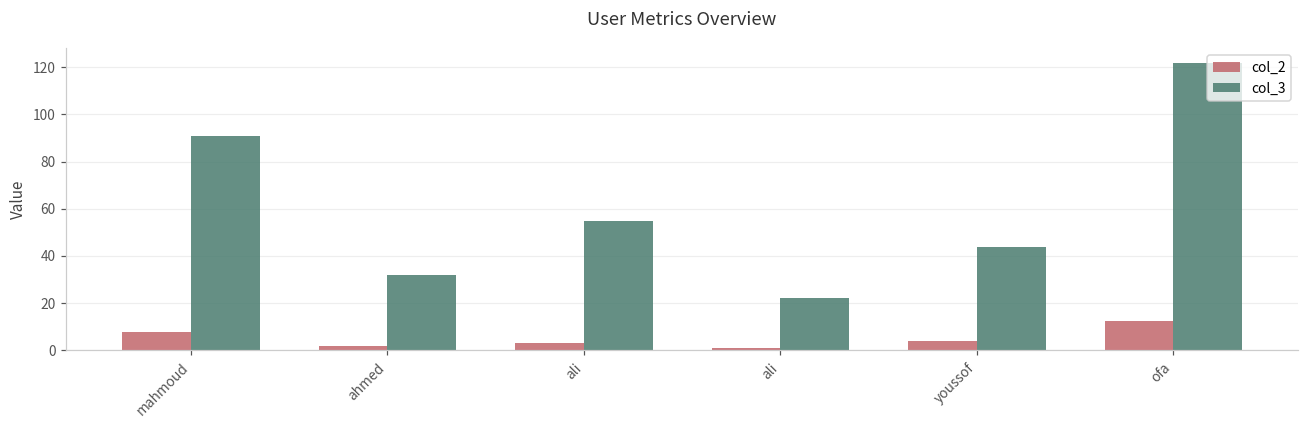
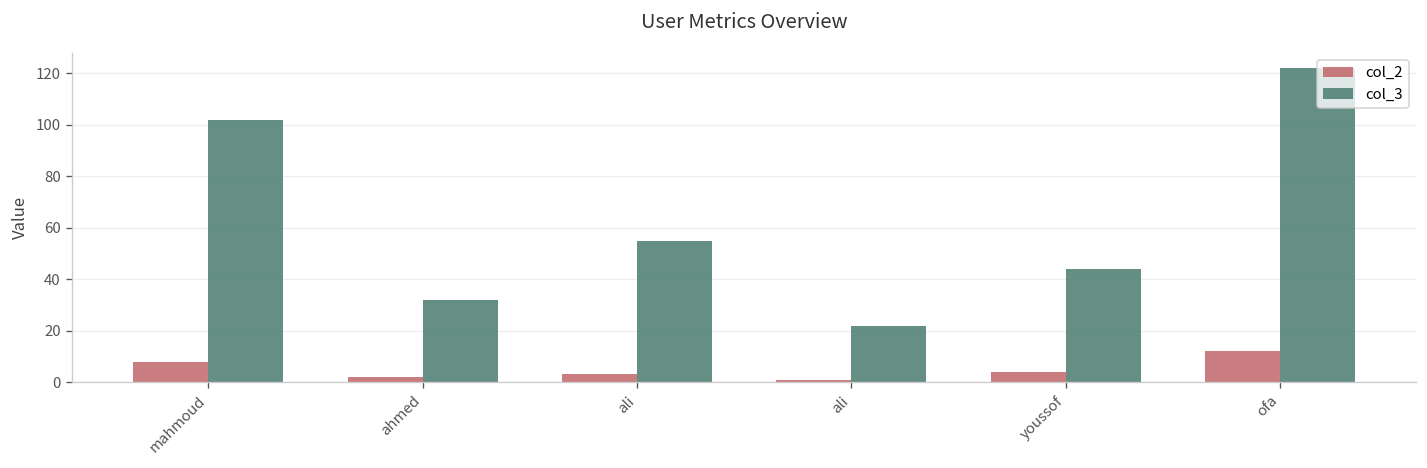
col_3, mahmoud: 91 -> 102
